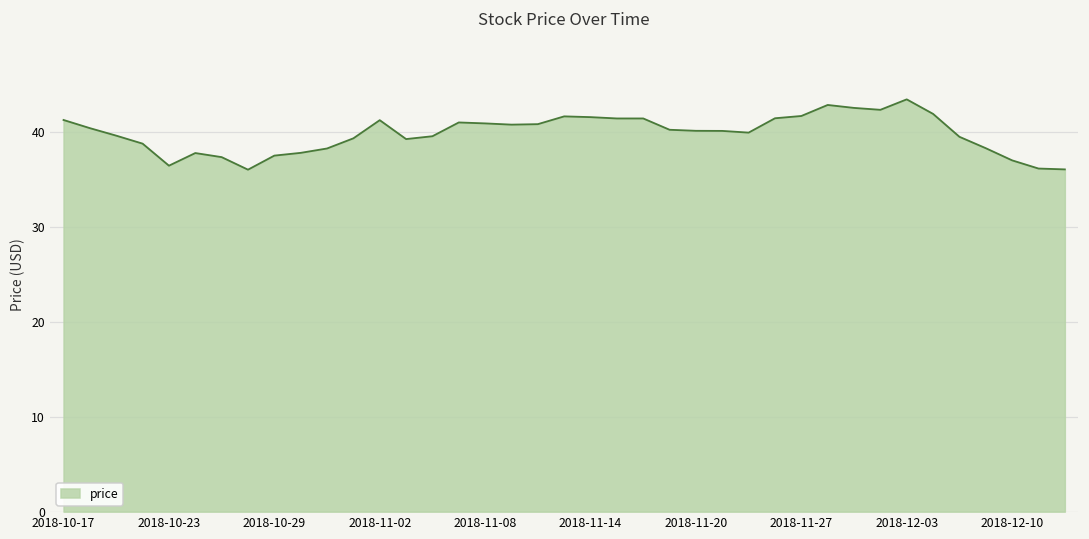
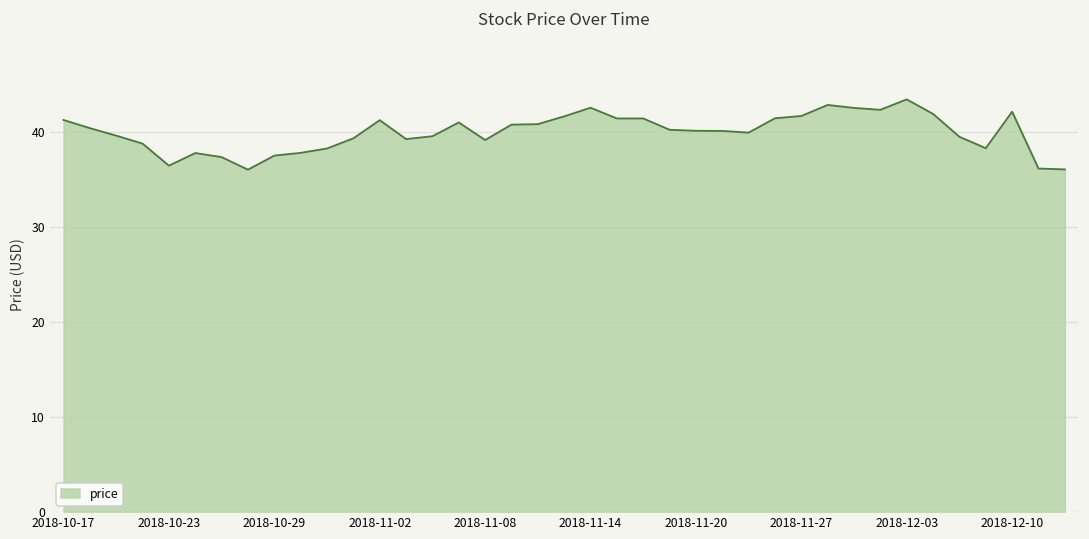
2018-11-08: 41 -> 39
2018-11-14: 42 -> 43
2018-12-10: 37 -> 42
